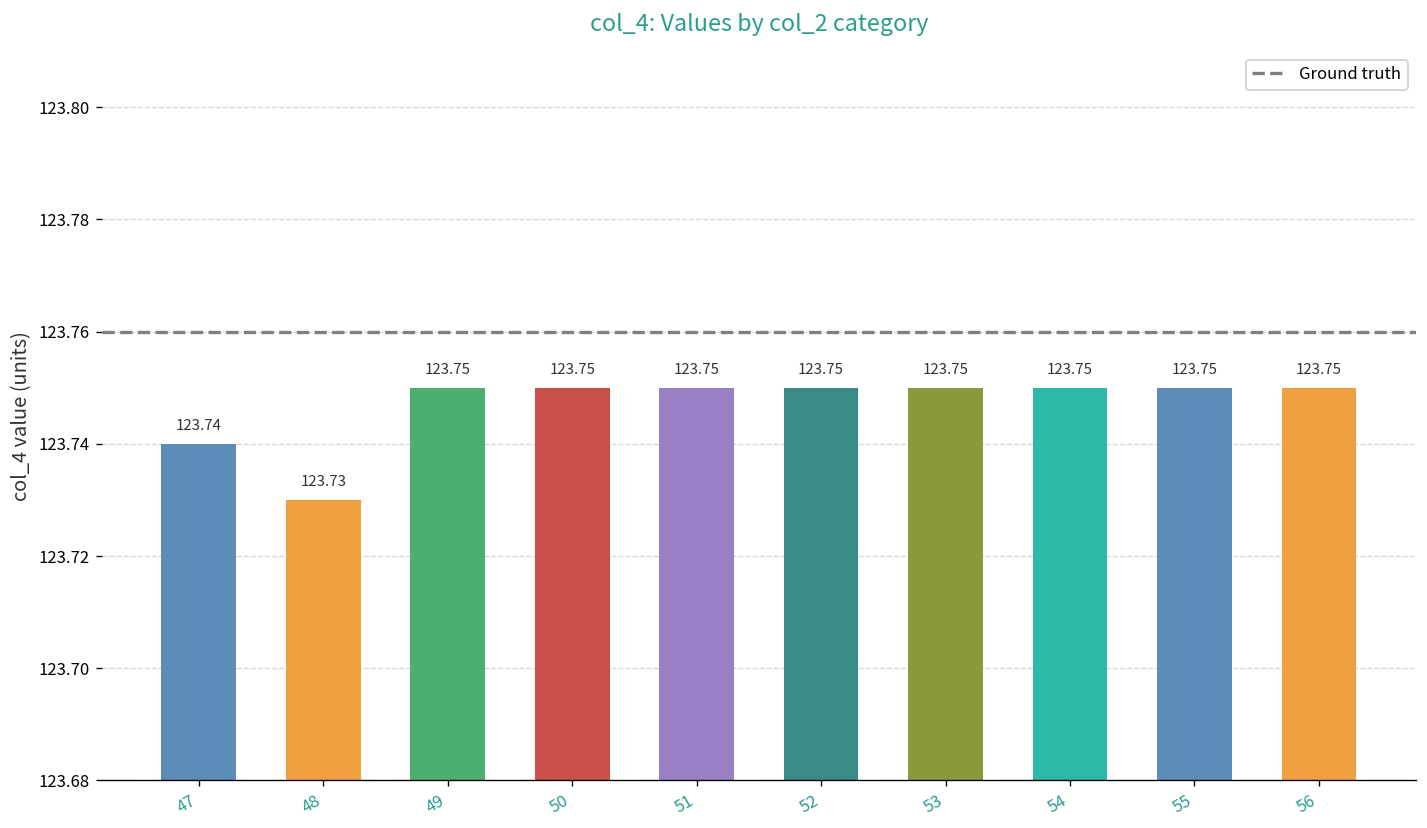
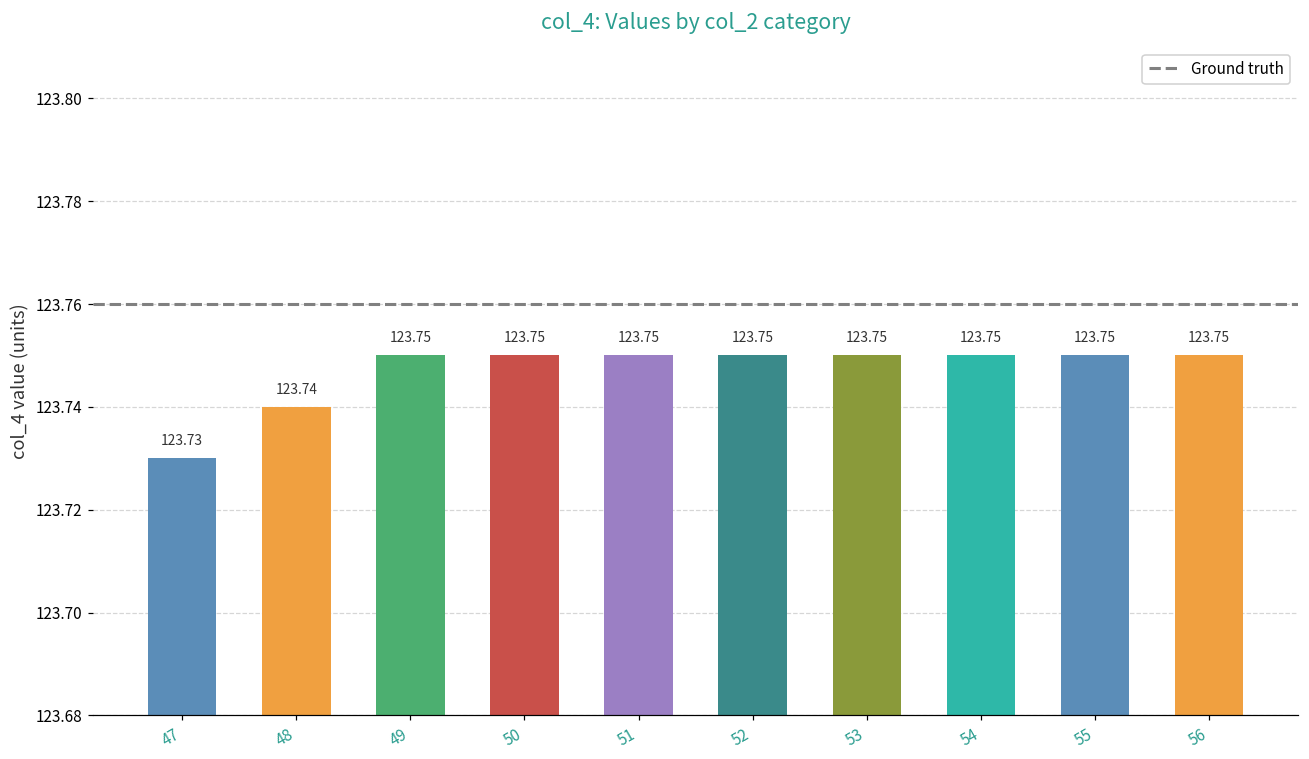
47: 123.74 -> 123.73
48: 123.73 -> 123.74
